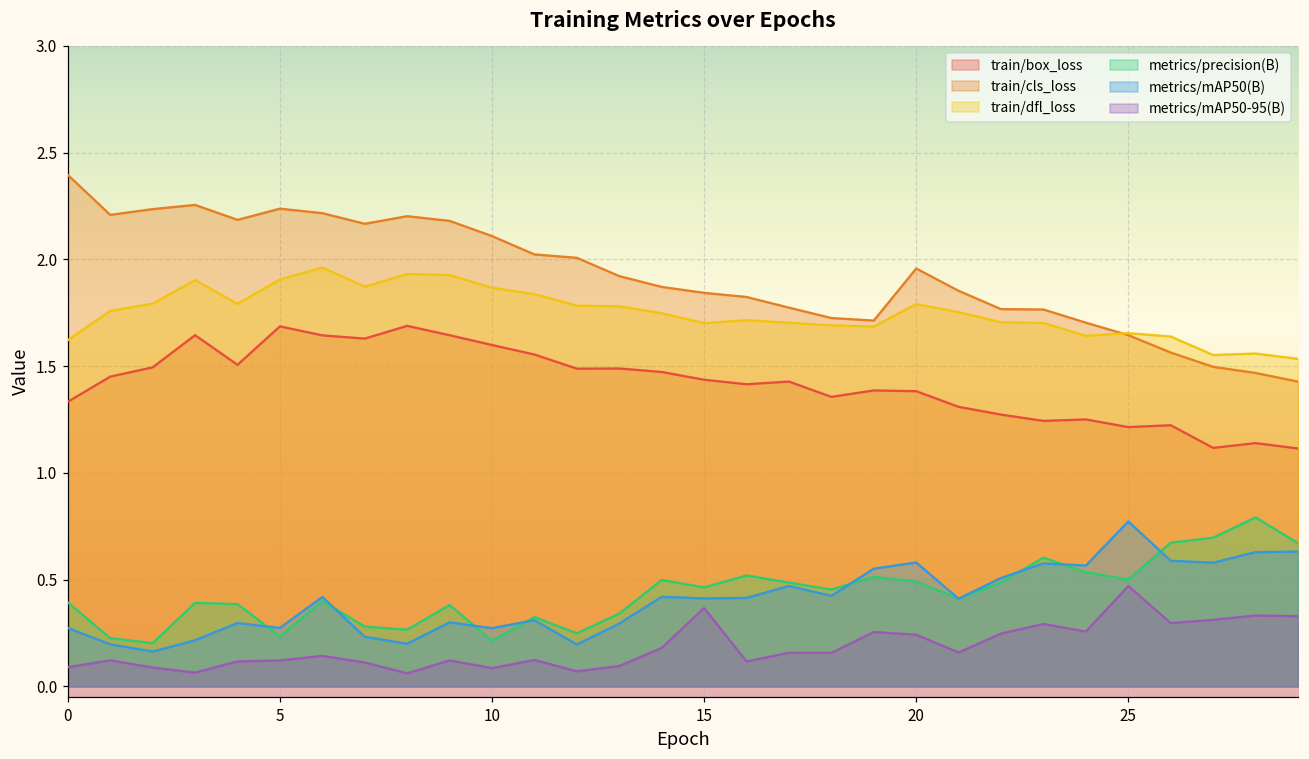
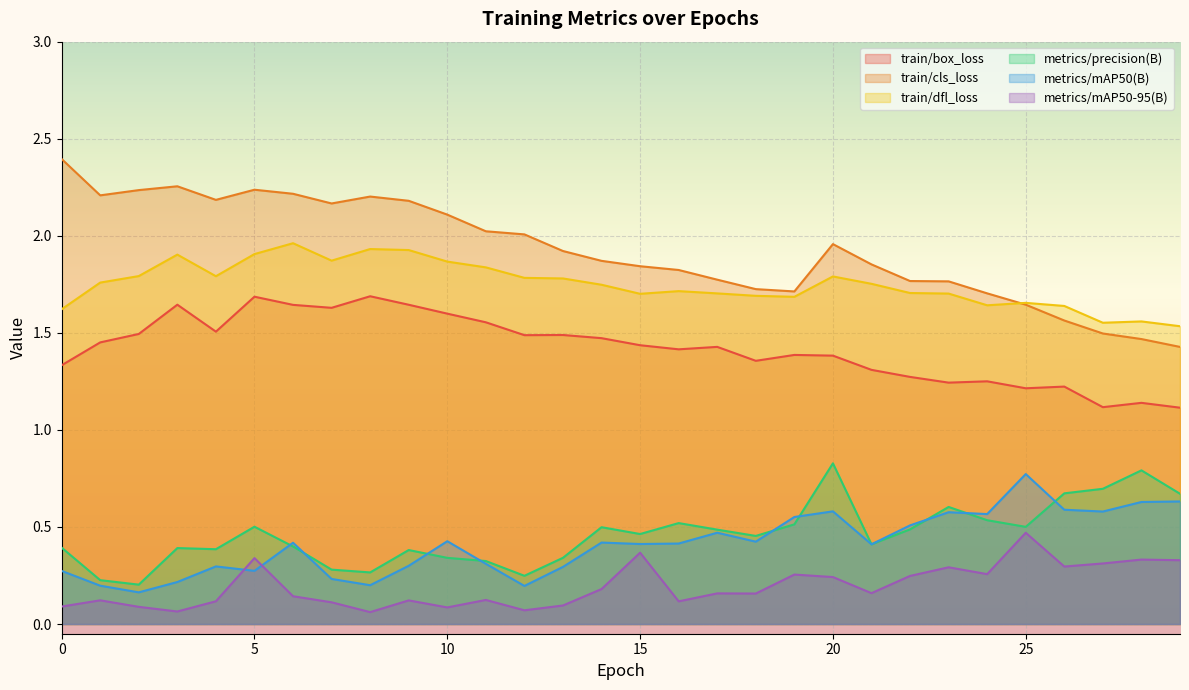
metrics/precision(B), 5: 0.23 -> 0.50
metrics/mAP50-95(B), 5: 0.12 -> 0.34
metrics/precision(B), 10: 0.21 -> 0.34
metrics/mAP50(B), 10: 0.27 -> 0.43
metrics/precision(B), 20: 0.49 -> 0.83
